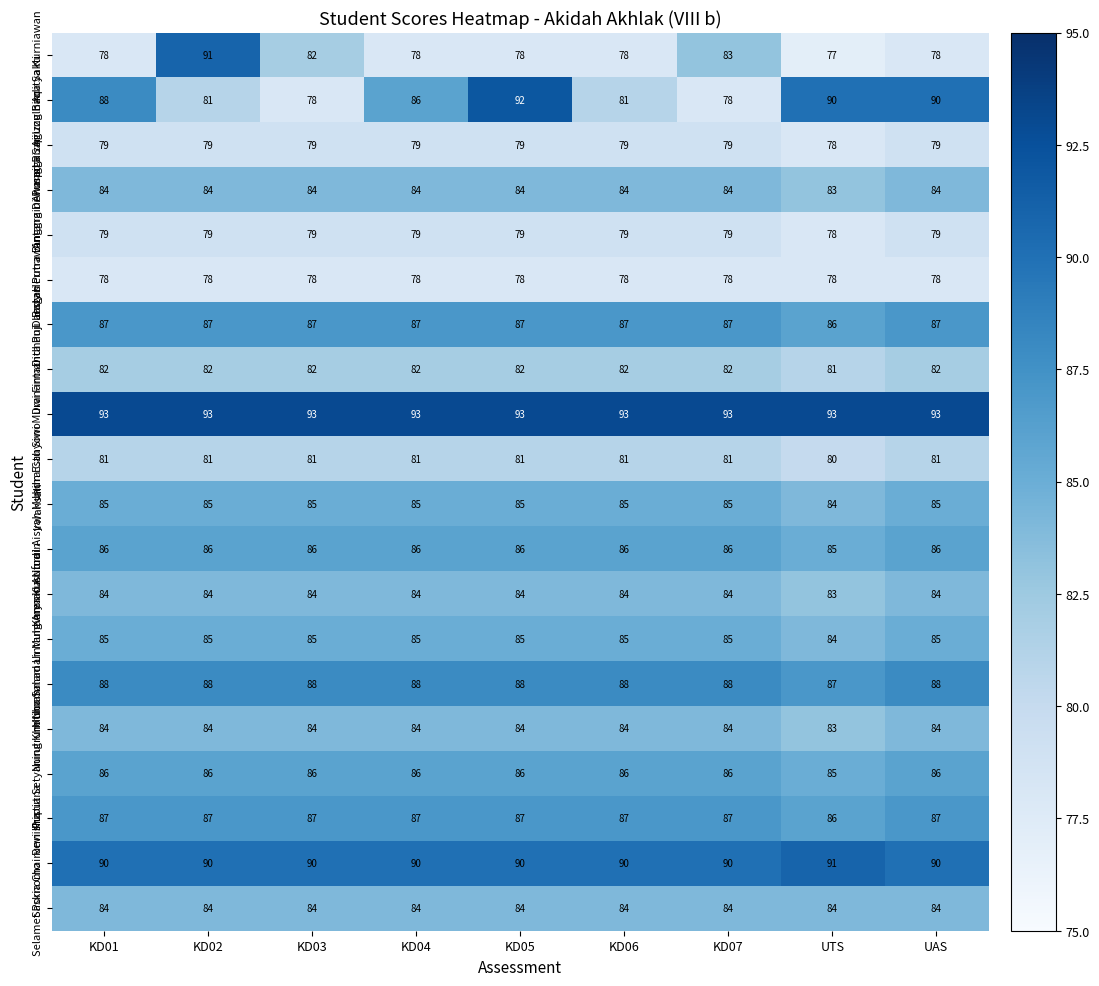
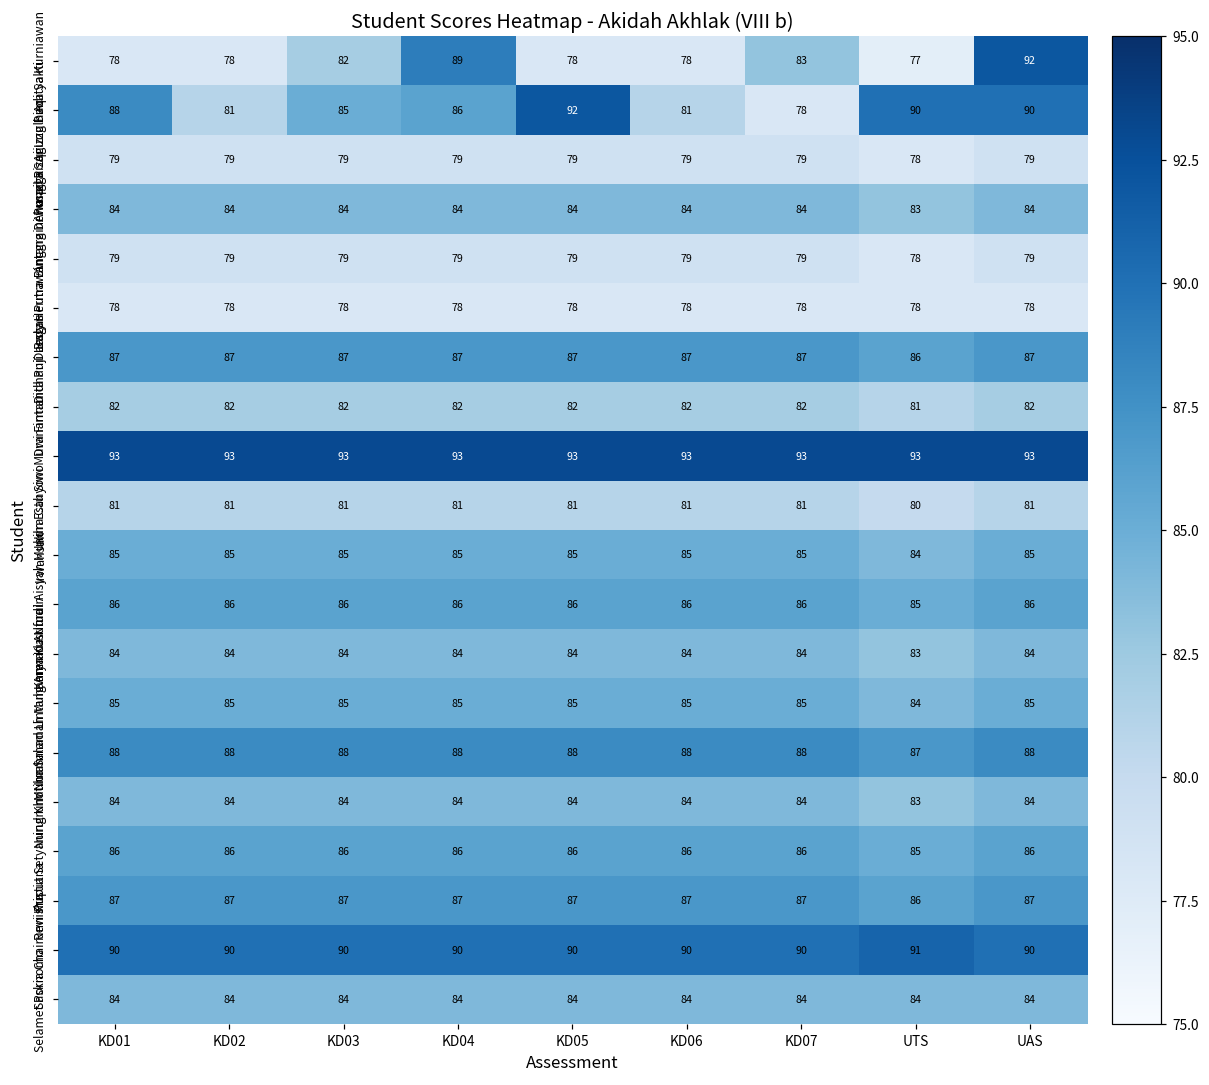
Aditya Kurniawan, KD02: 91 -> 78
Aditya Kurniawan, KD04: 78 -> 89
Aditya Kurniawan, UAS: 78 -> 92
Agung Bima Sakti, KD03: 78 -> 85
